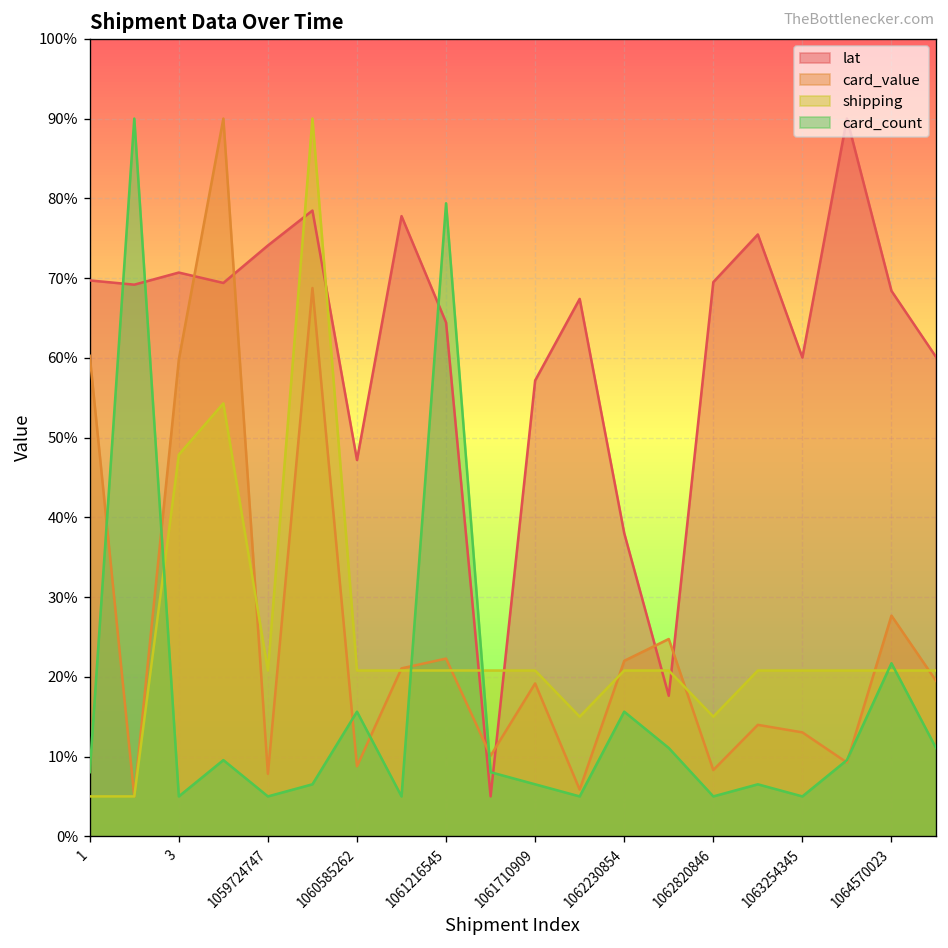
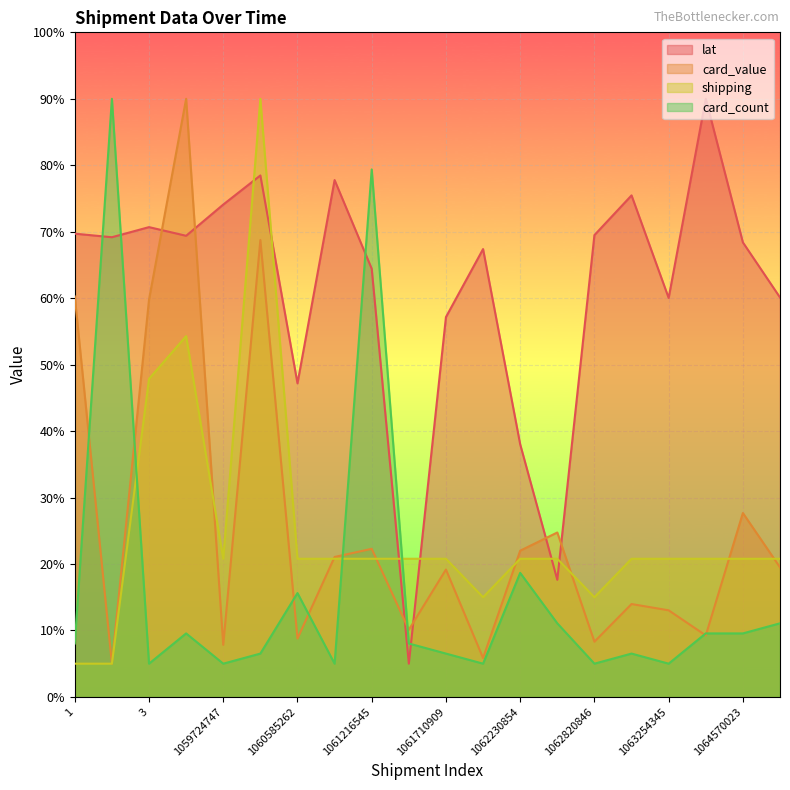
card_count, 1062230854: 16% -> 19%
card_count, 1064570023: 22% -> 10%
